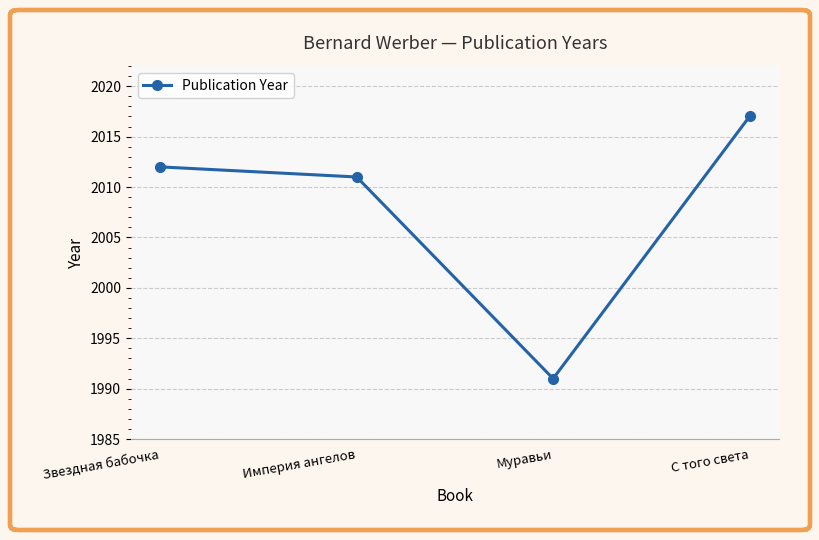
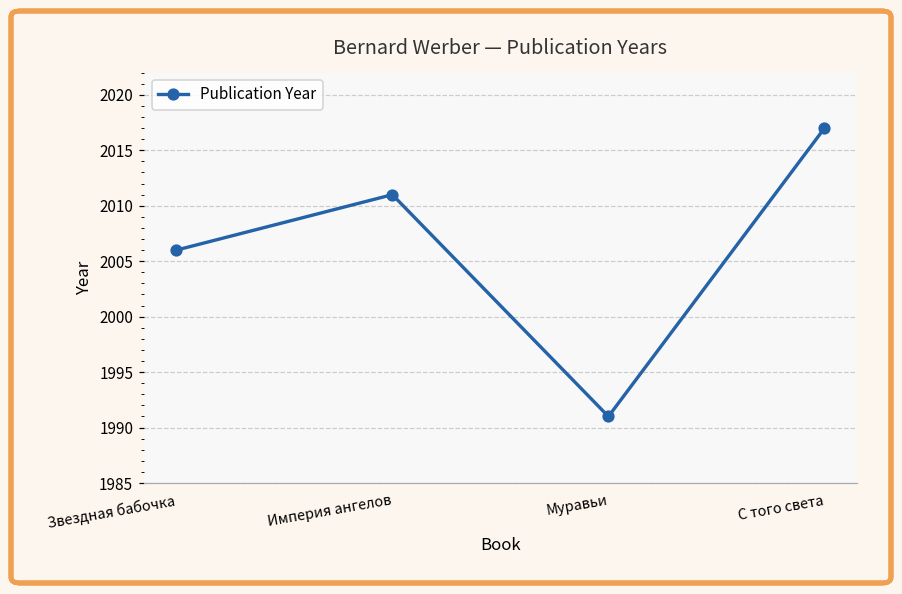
Звездная бабочка: 2012 -> 2006
